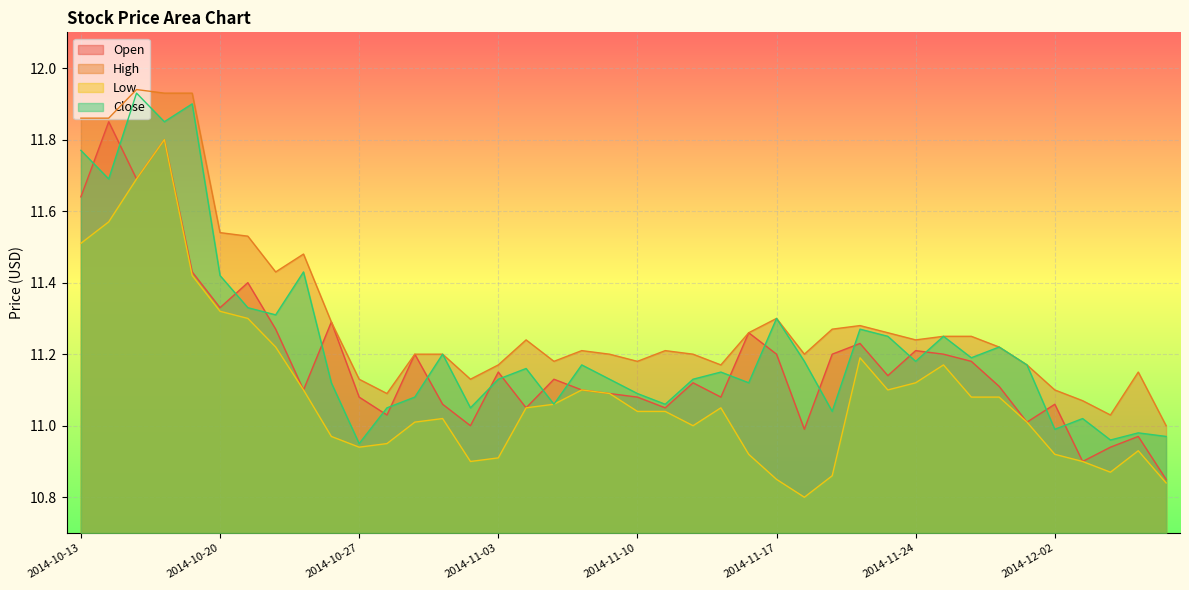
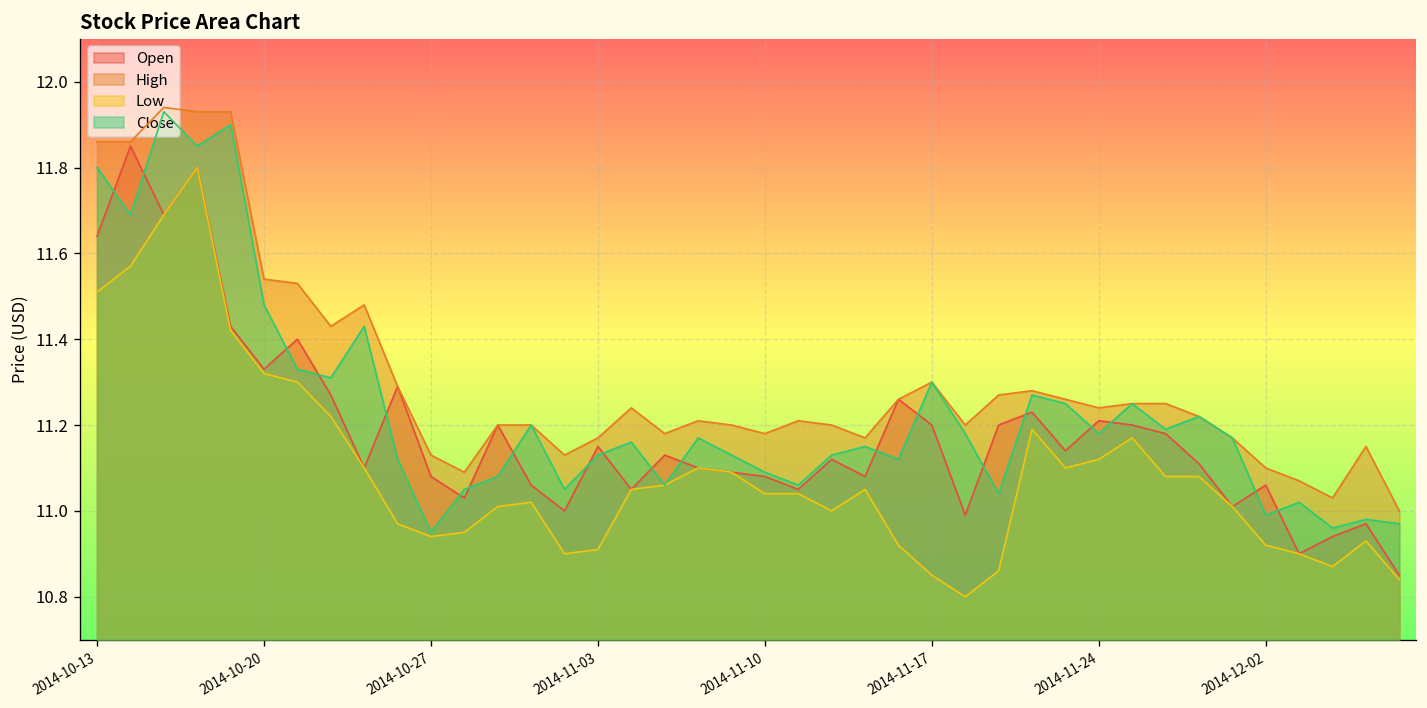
Close, 2014-10-13: 11.77 -> 11.80
Close, 2014-10-20: 11.42 -> 11.48
